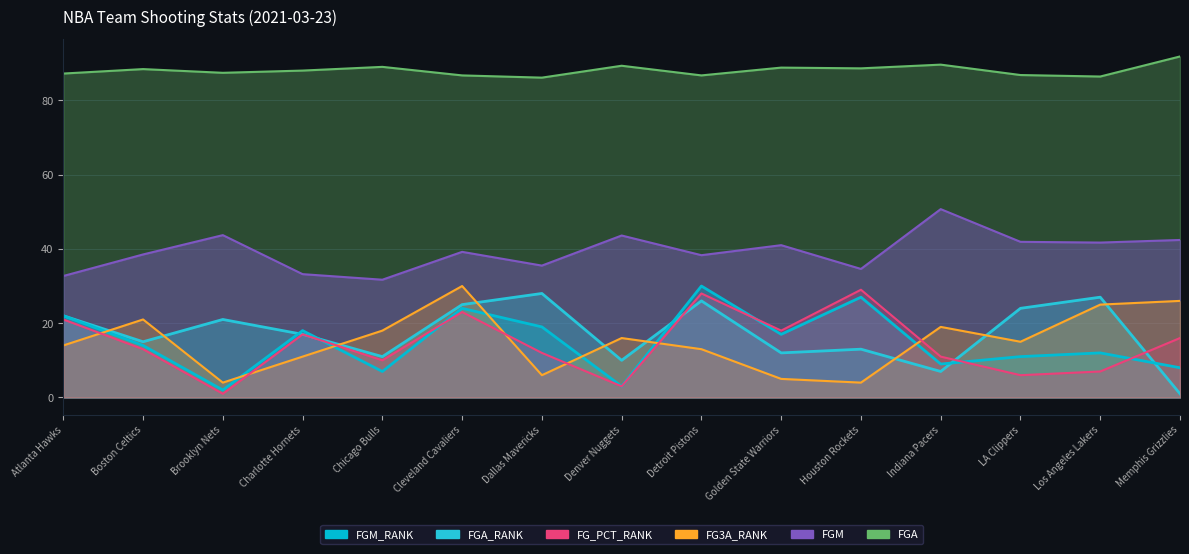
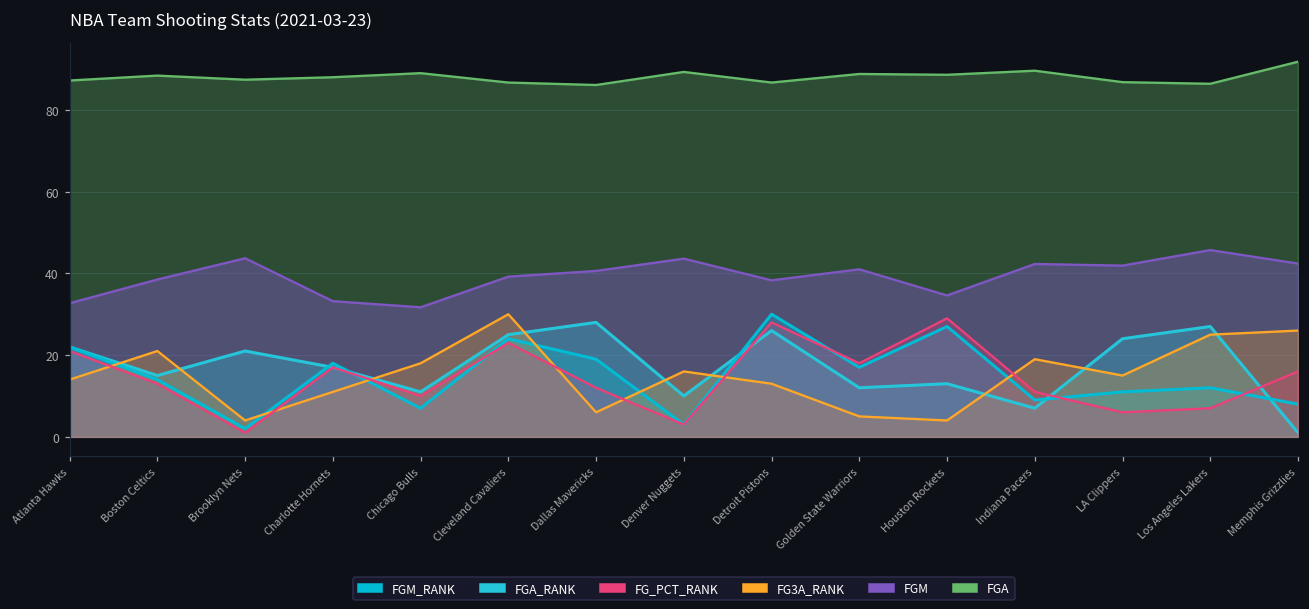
FGM, Dallas Mavericks: 36 -> 41
FGM, Indiana Pacers: 51 -> 42
FGM, Los Angeles Lakers: 42 -> 46
